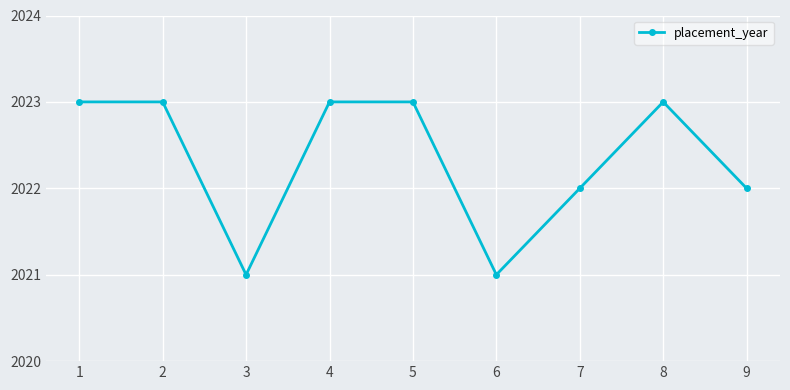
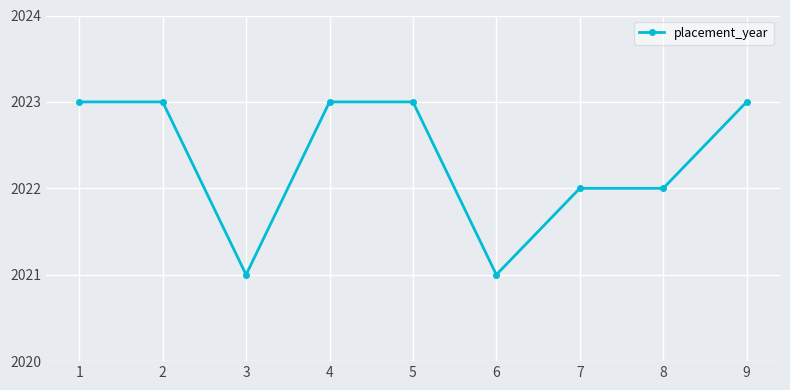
8: 2023 -> 2022
9: 2022 -> 2023
